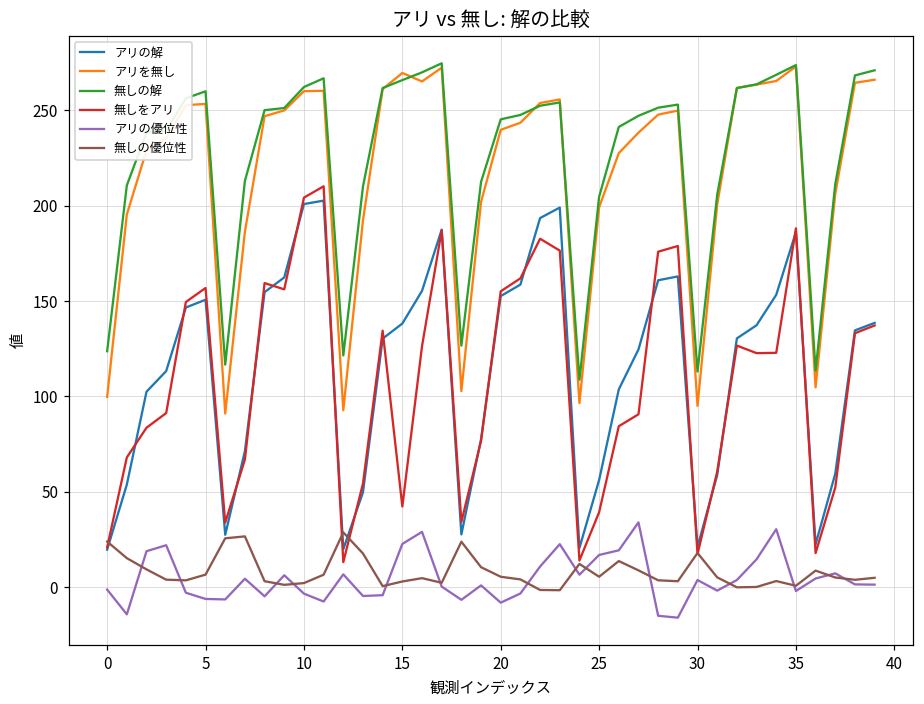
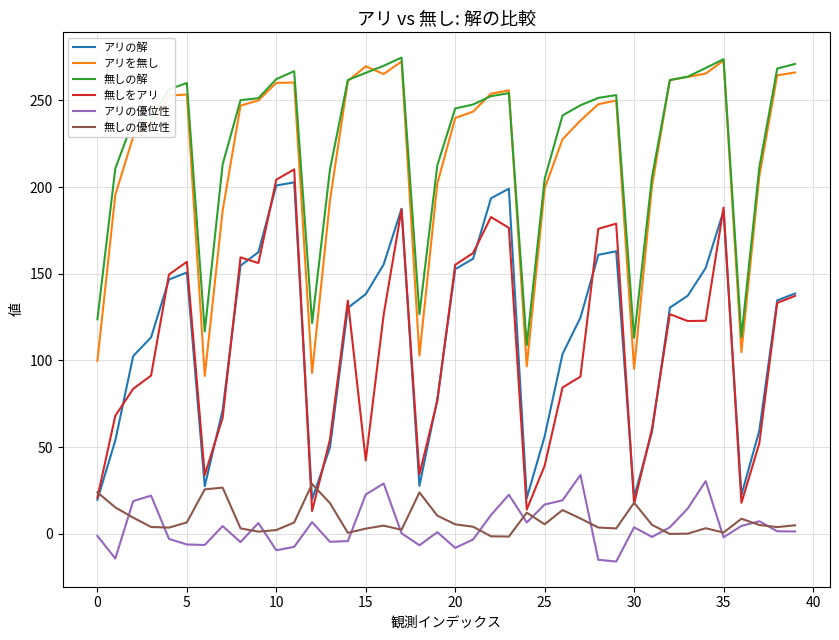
アリの優位性, 10: -3 -> -9
